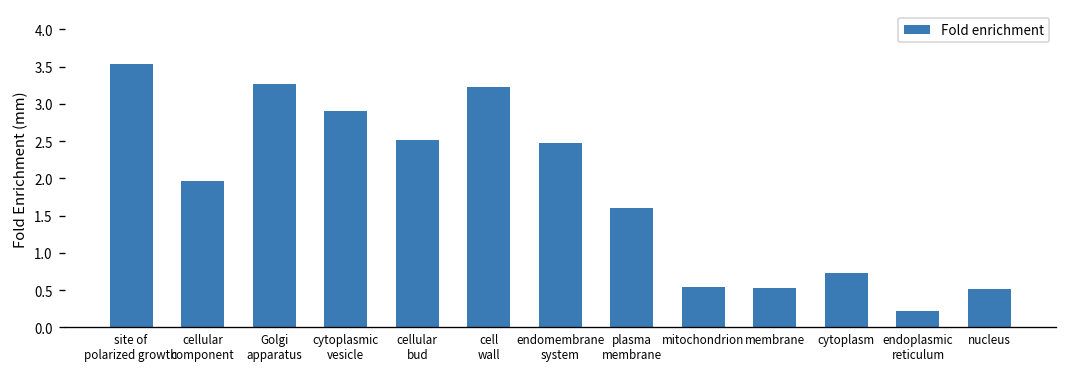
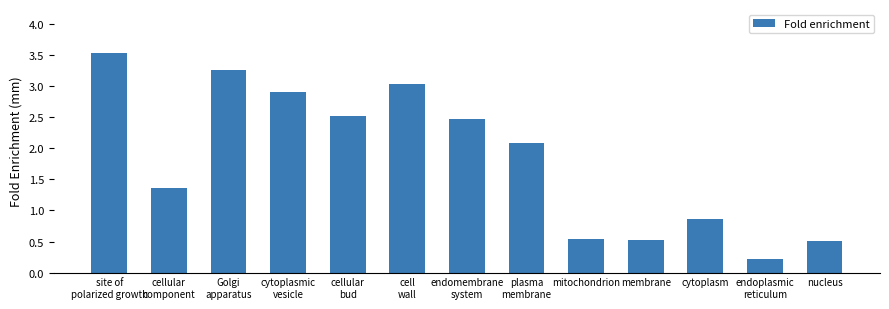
cellular component: 2.0 -> 1.4
cell wall: 3.2 -> 3.0
plasma membrane: 1.6 -> 2.1
cytoplasm: 0.7 -> 0.9
